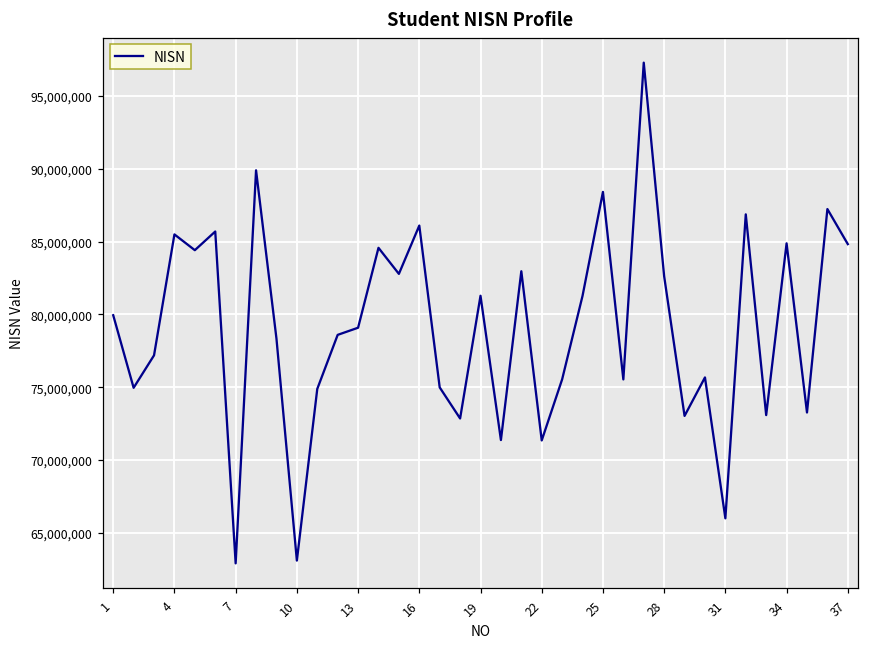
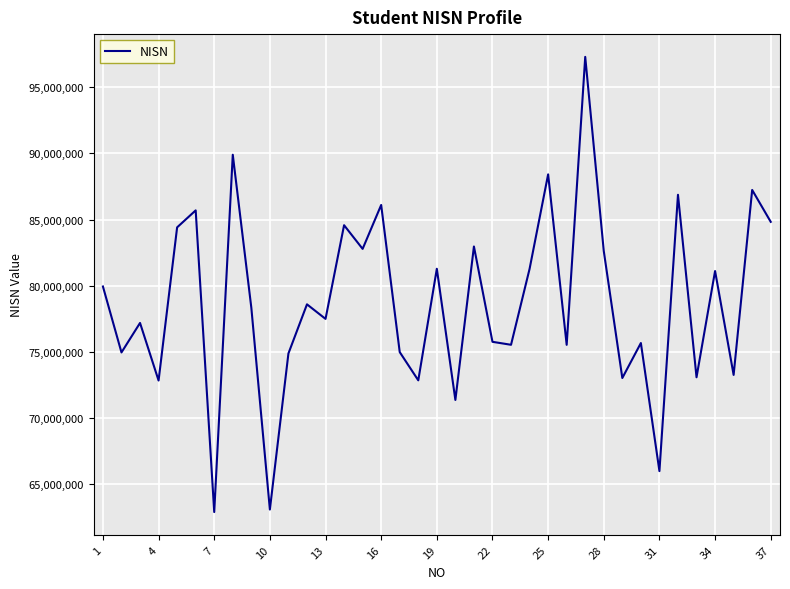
4: 85,500,000 -> 72,800,000
13: 79,100,000 -> 77,500,000
22: 71,300,000 -> 75,800,000
34: 84,900,000 -> 81,100,000
